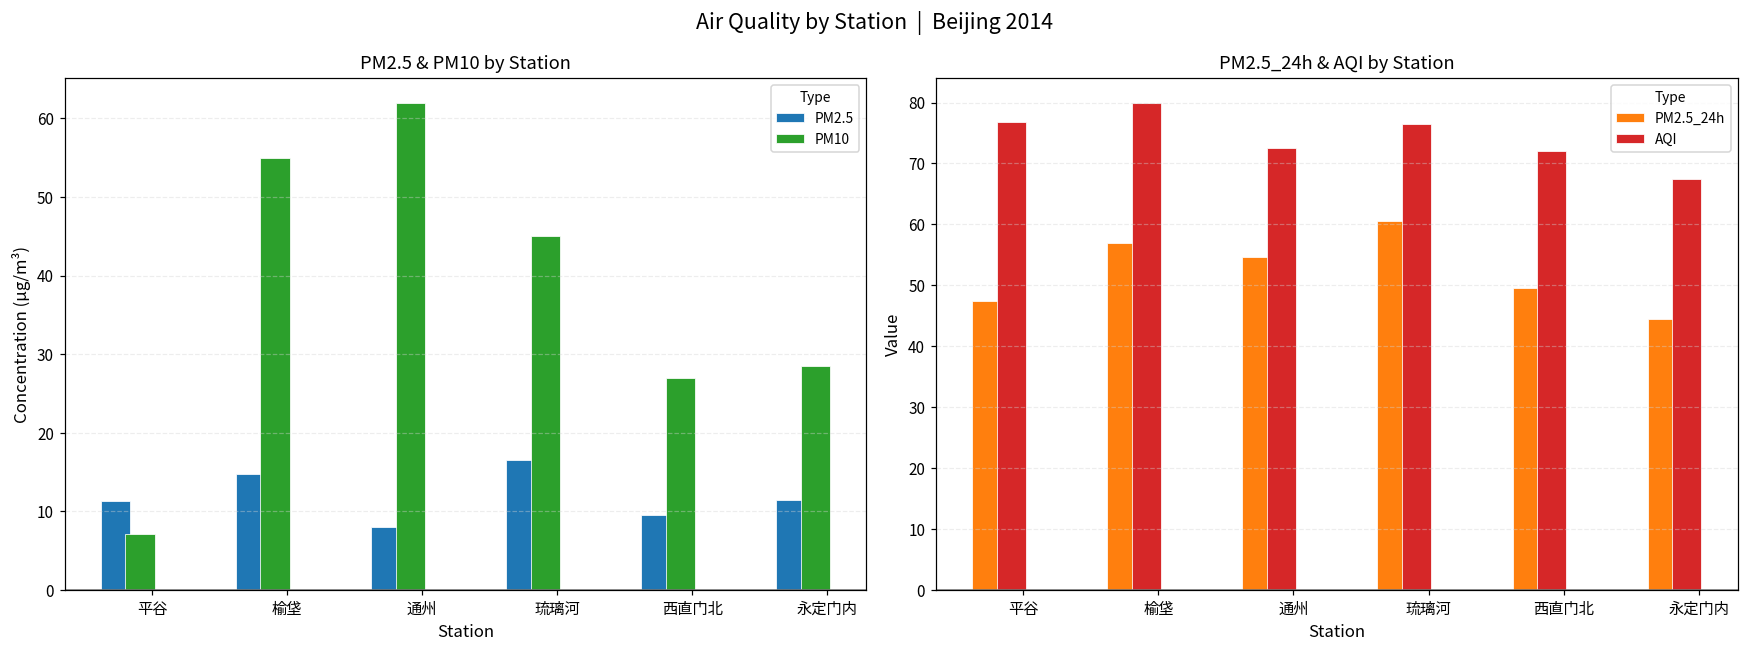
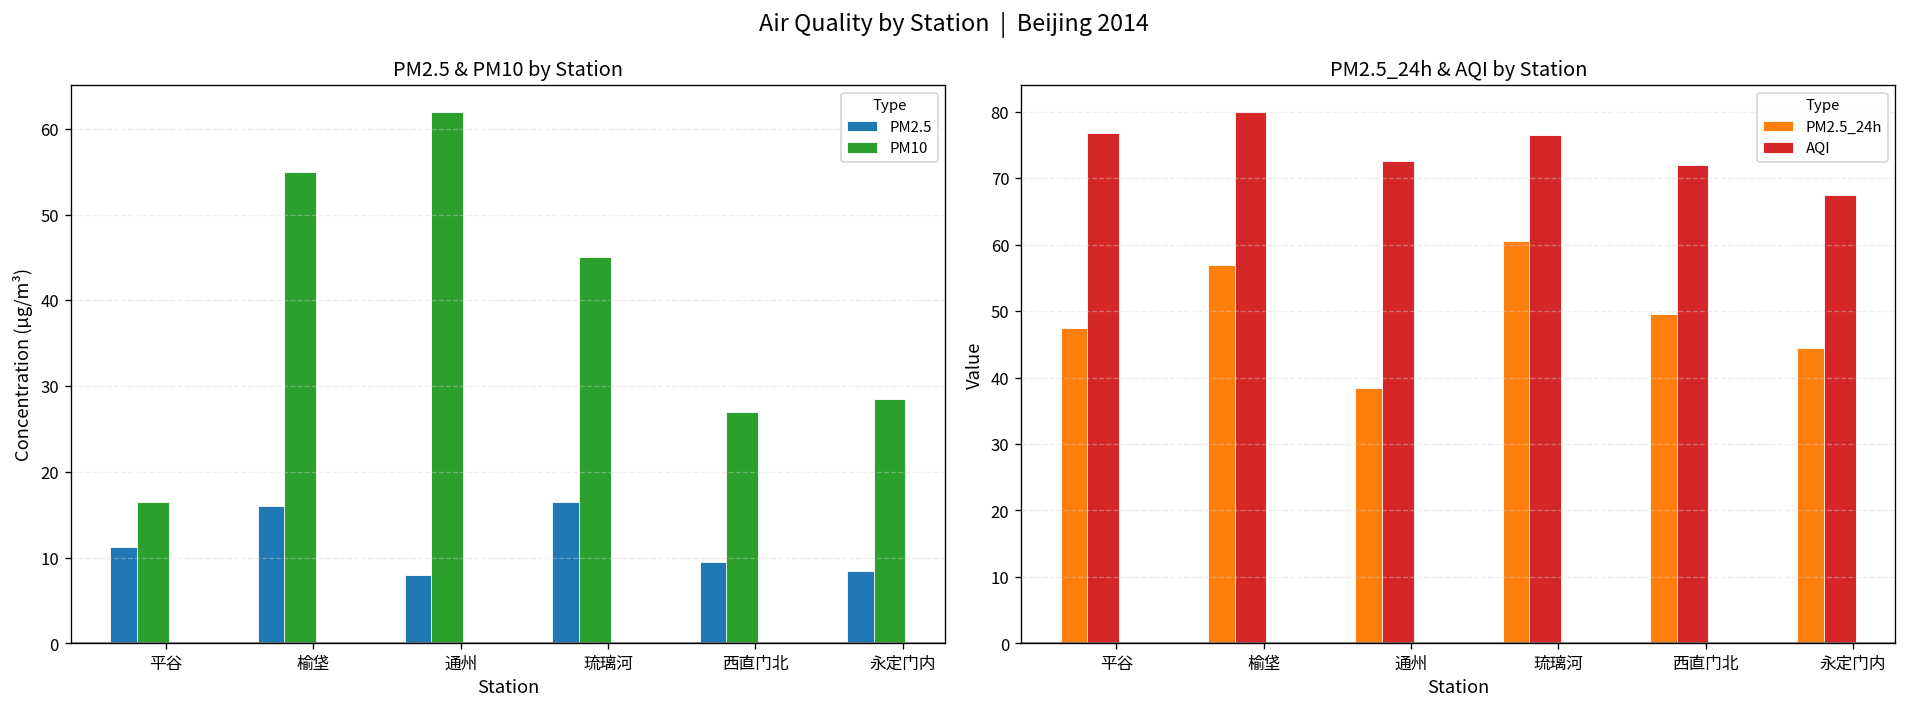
PM2.5 & PM10 by Station, PM10, 平谷: 7 -> 17
PM2.5 & PM10 by Station, PM2.5, 榆垡: 15 -> 16
PM2.5 & PM10 by Station, PM2.5, 永定门内: 11 -> 9
PM2.5_24h & AQI by Station, PM2.5_24h, 通州: 55 -> 39
